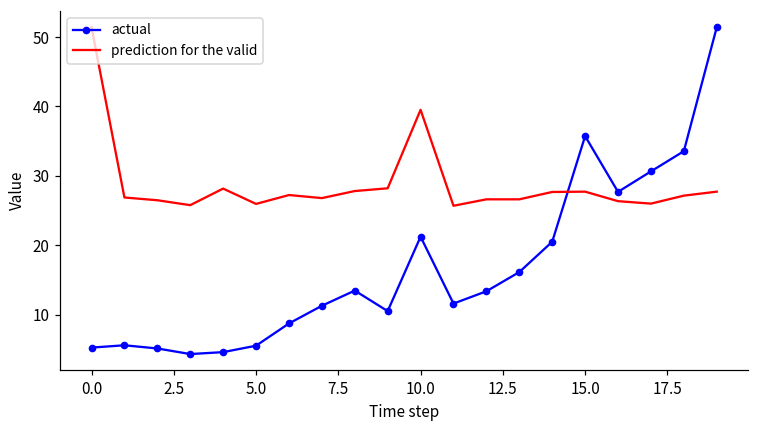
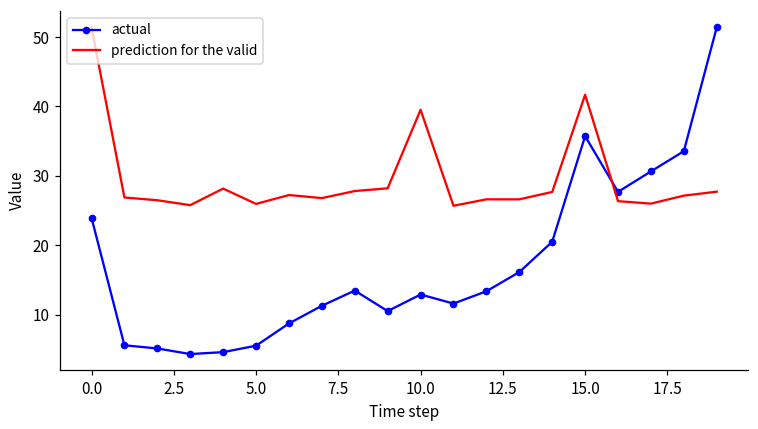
actual, 0.0: 5 -> 24
actual, 10.0: 21 -> 13
prediction for the valid, 15.0: 28 -> 42
